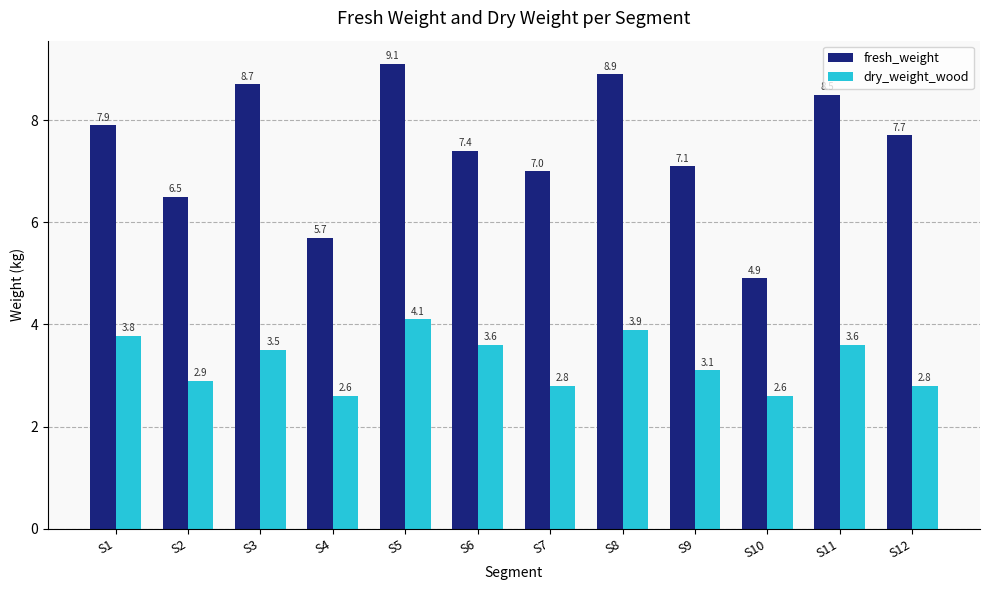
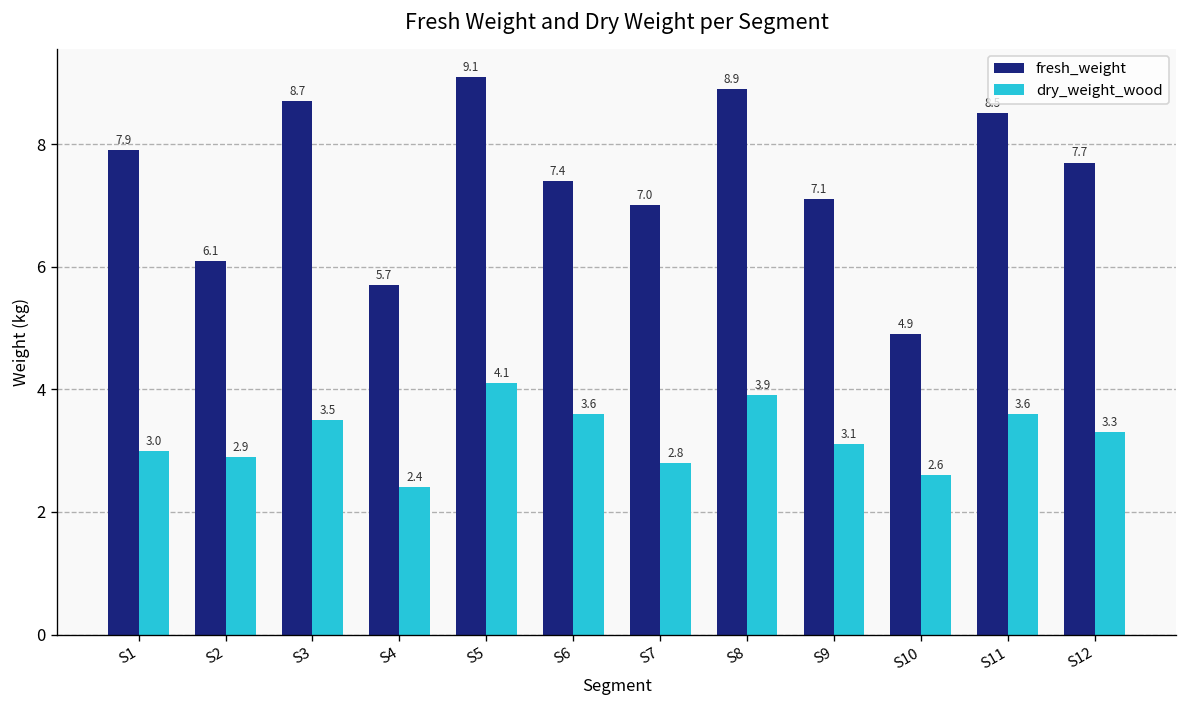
dry_weight_wood, S1: 3.8 -> 3.0
fresh_weight, S2: 6.5 -> 6.1
dry_weight_wood, S4: 2.6 -> 2.4
dry_weight_wood, S12: 2.8 -> 3.3
